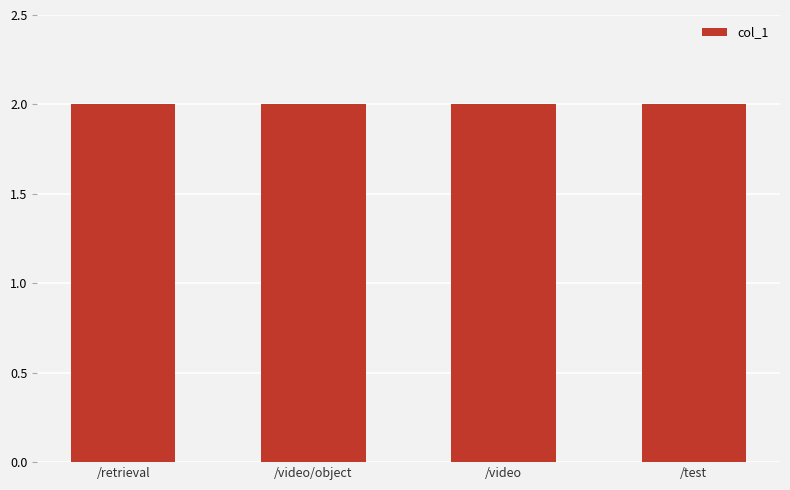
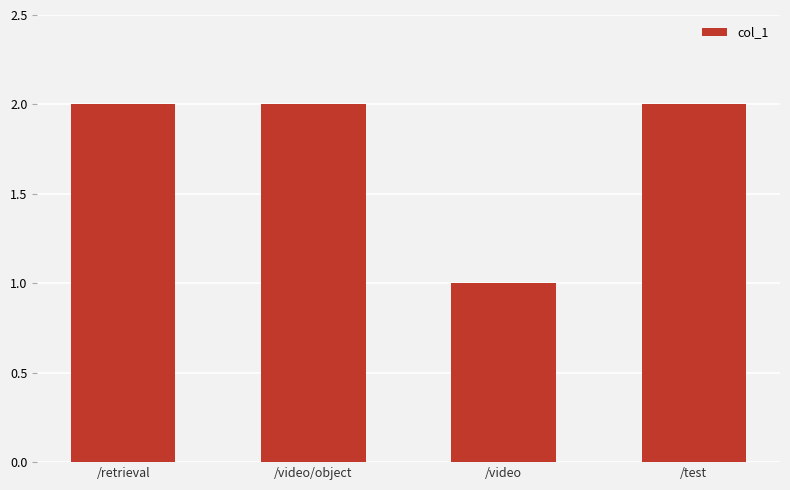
/video: 2 -> 1
